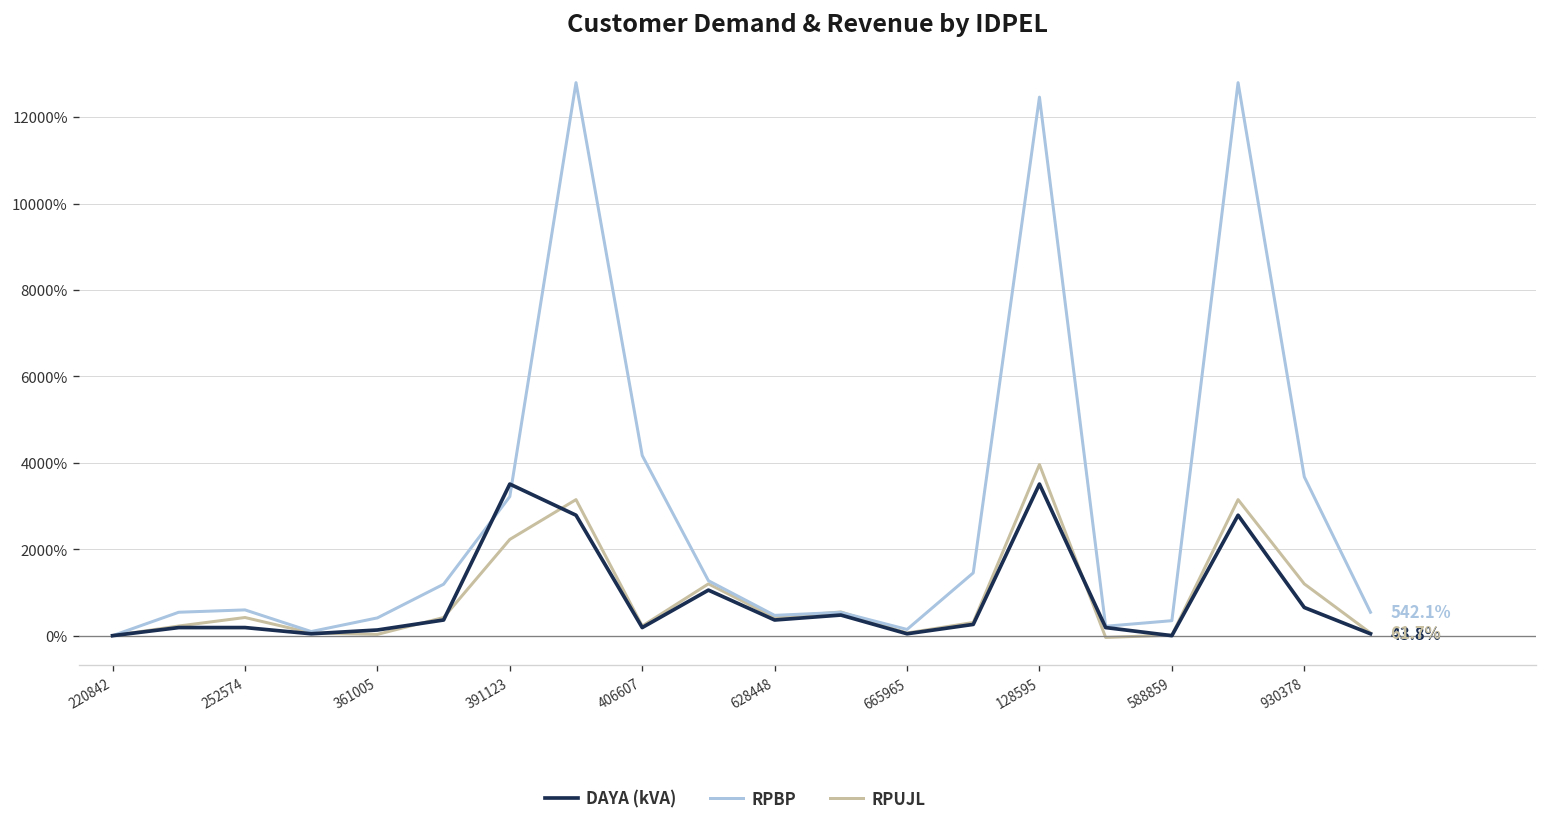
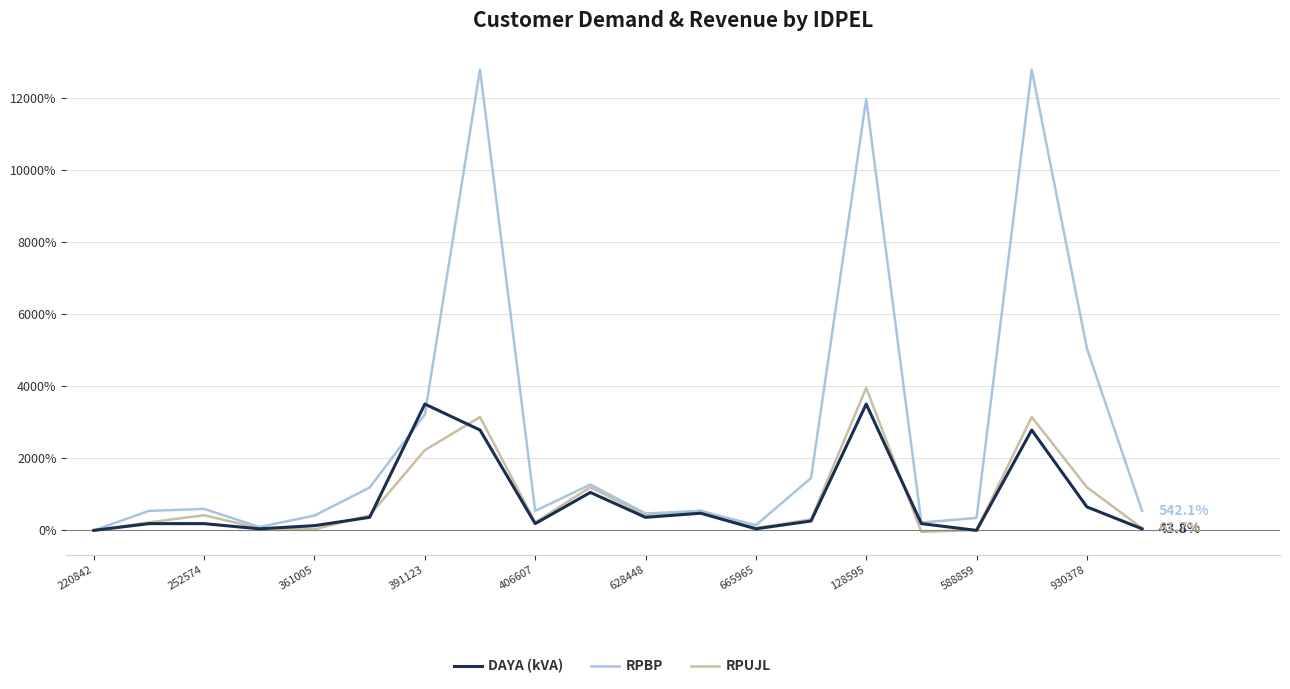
RPBP, 406607: 4200% -> 500%
RPBP, 128595: 12500% -> 12000%
RPBP, 930378: 3700% -> 5100%
